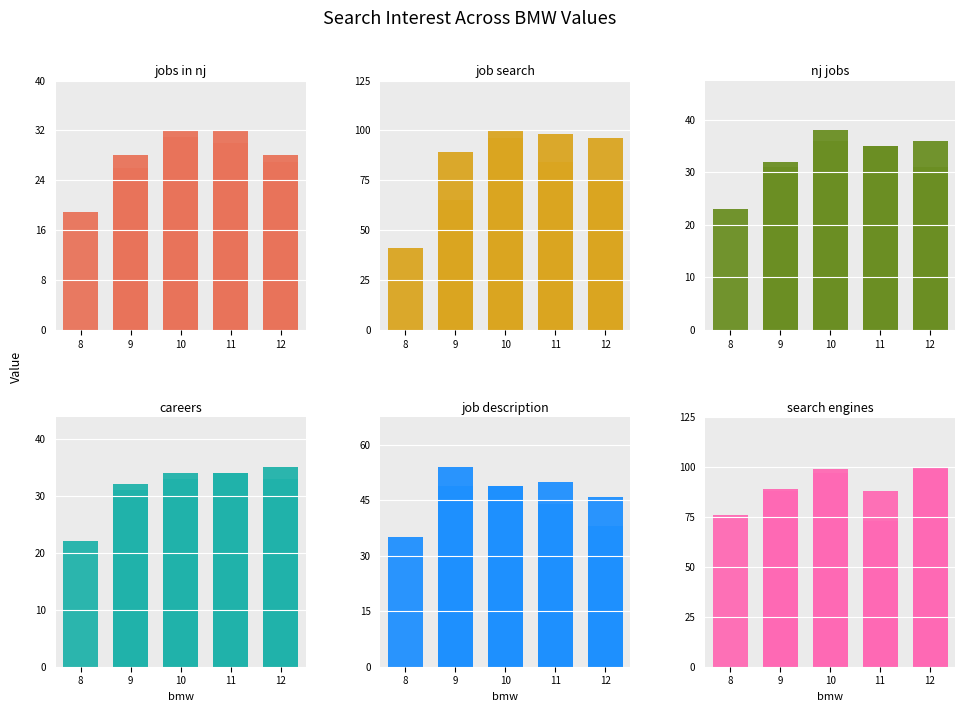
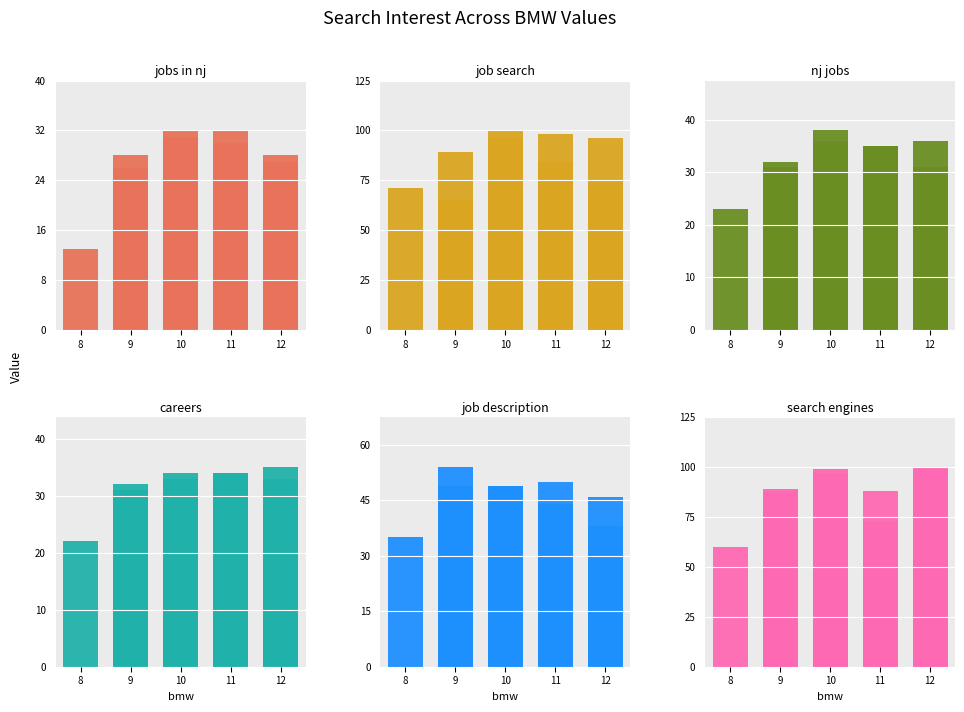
jobs in nj, 8: 19 -> 13
job search, 8: 41 -> 71
search engines, 8: 76 -> 60
